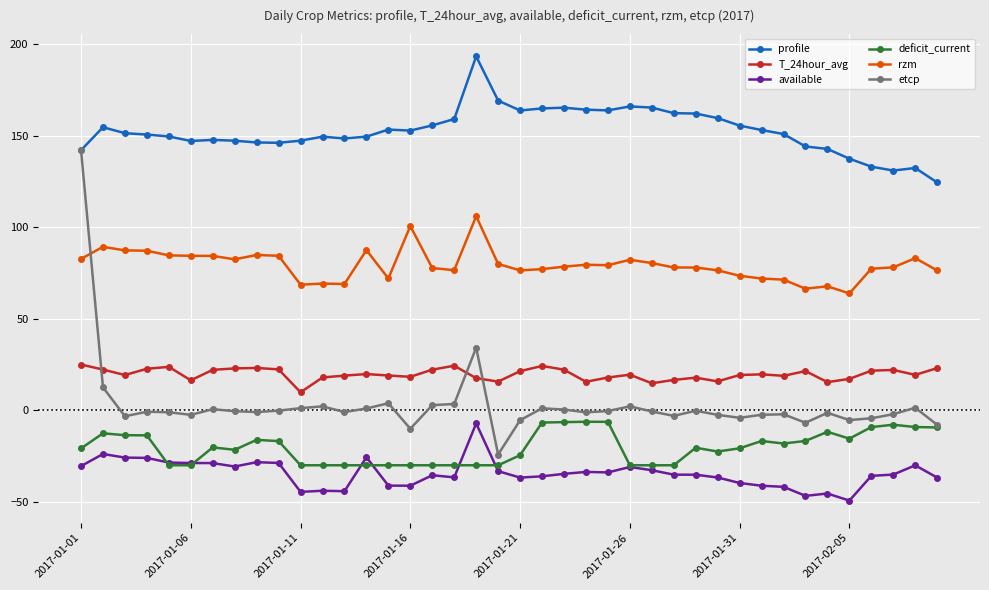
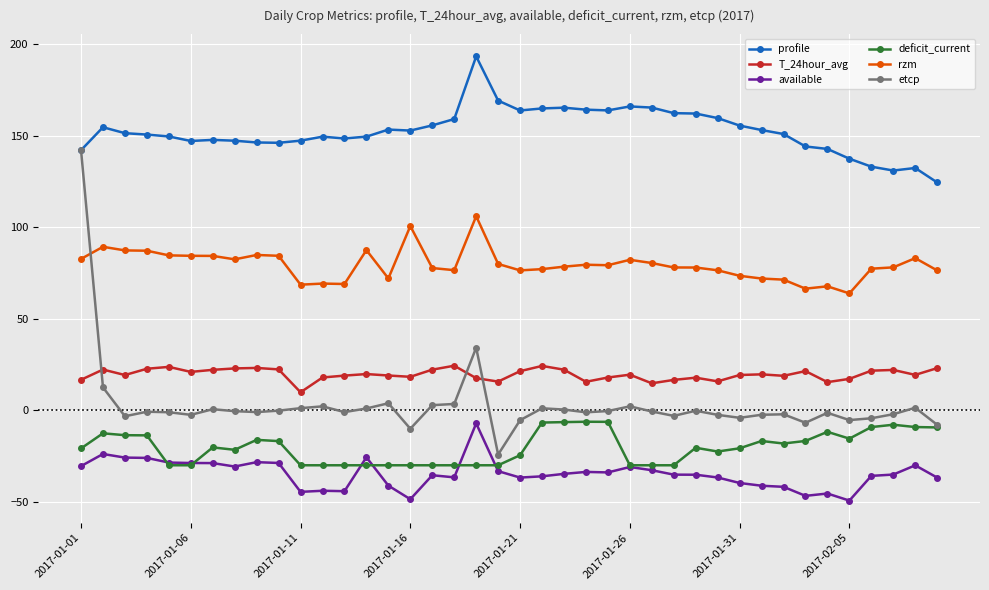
T_24hour_avg, 2017-01-01: 25 -> 17
T_24hour_avg, 2017-01-06: 16 -> 21
available, 2017-01-16: -41 -> -49
